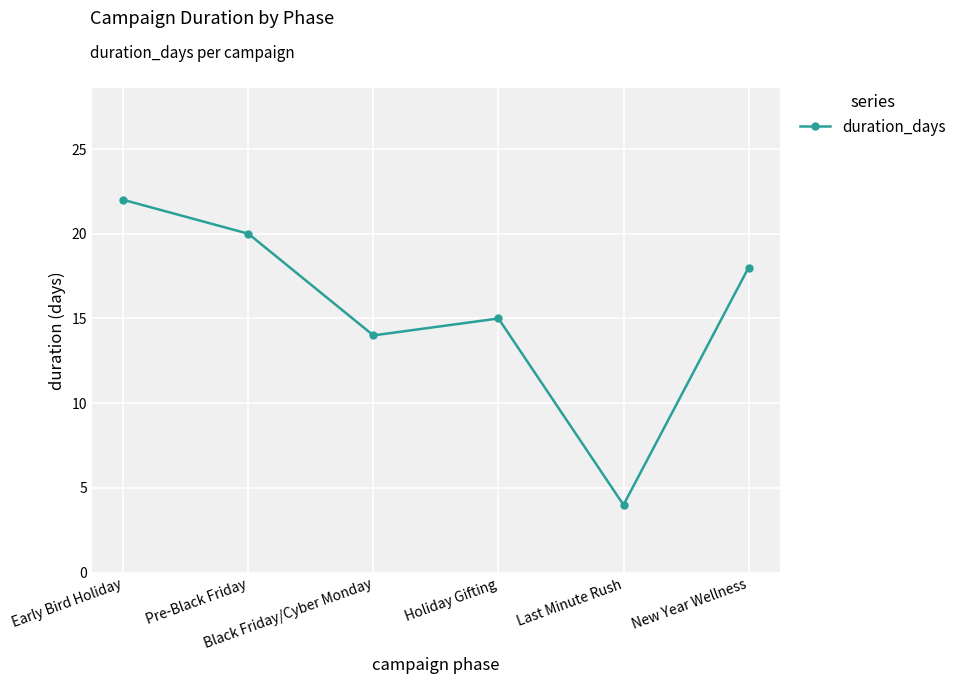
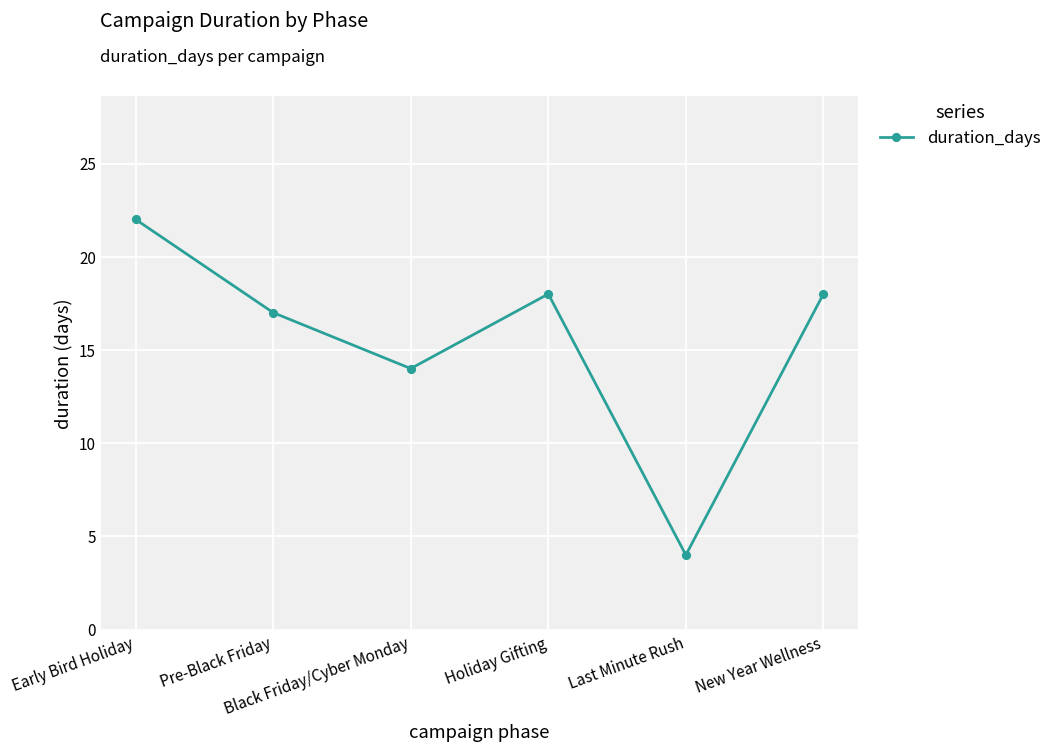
Pre-Black Friday: 20 -> 17
Holiday Gifting: 15 -> 18
